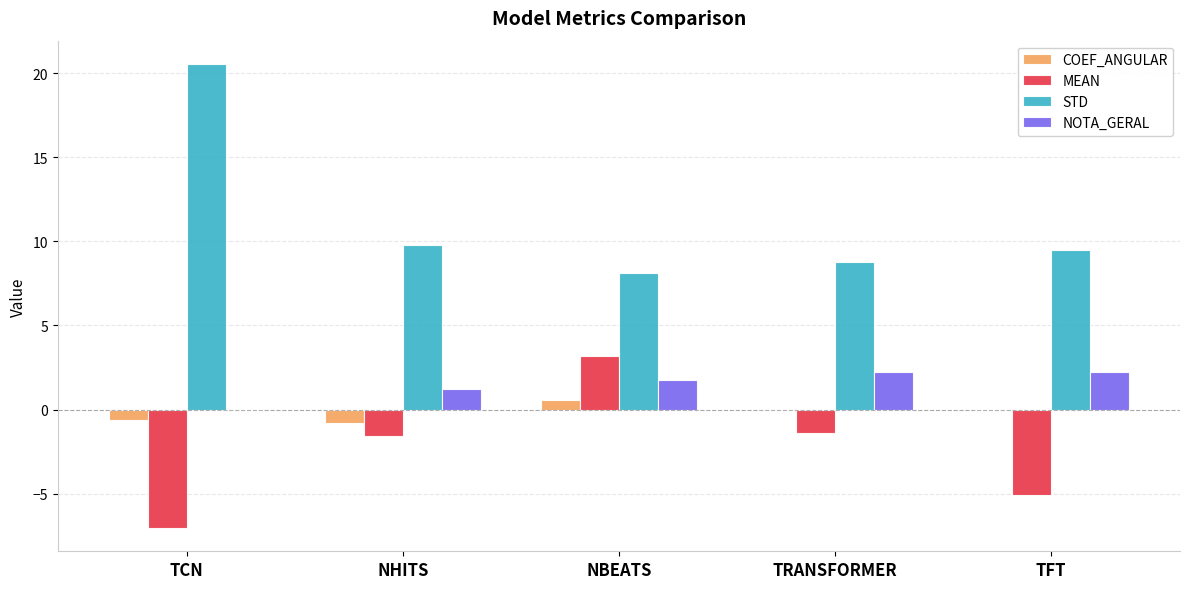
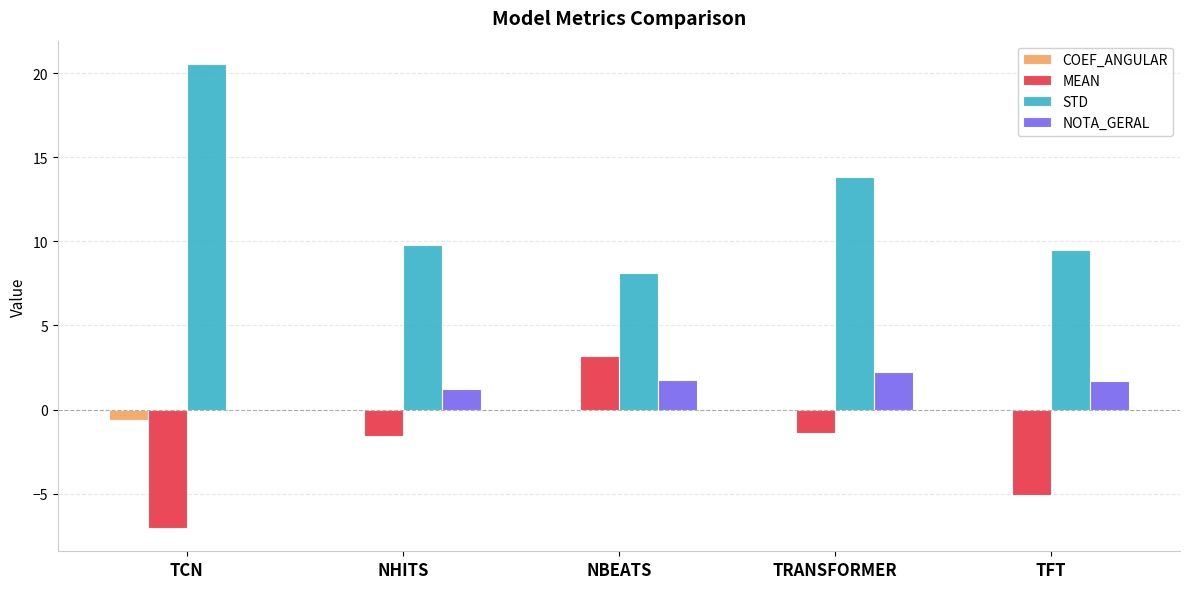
COEF_ANGULAR, NHITS: -0.8 -> 0.0
COEF_ANGULAR, NBEATS: 0.5 -> 0.0
STD, TRANSFORMER: 8.8 -> 13.8
NOTA_GERAL, TFT: 2.3 -> 1.7
